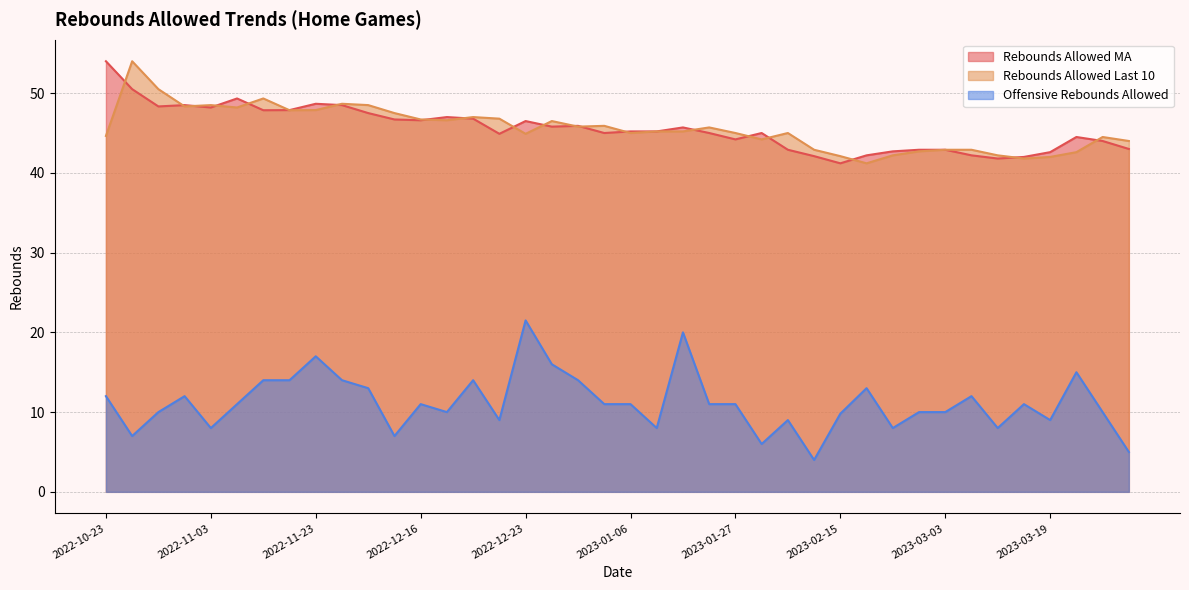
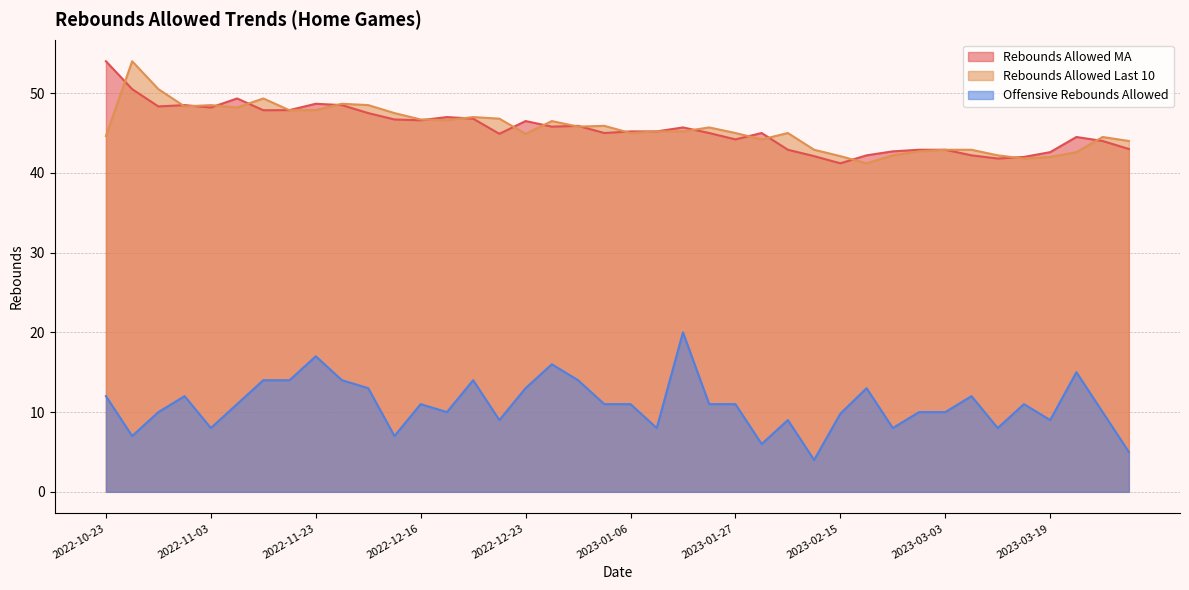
Offensive Rebounds Allowed, 2022-12-23: 22 -> 13
